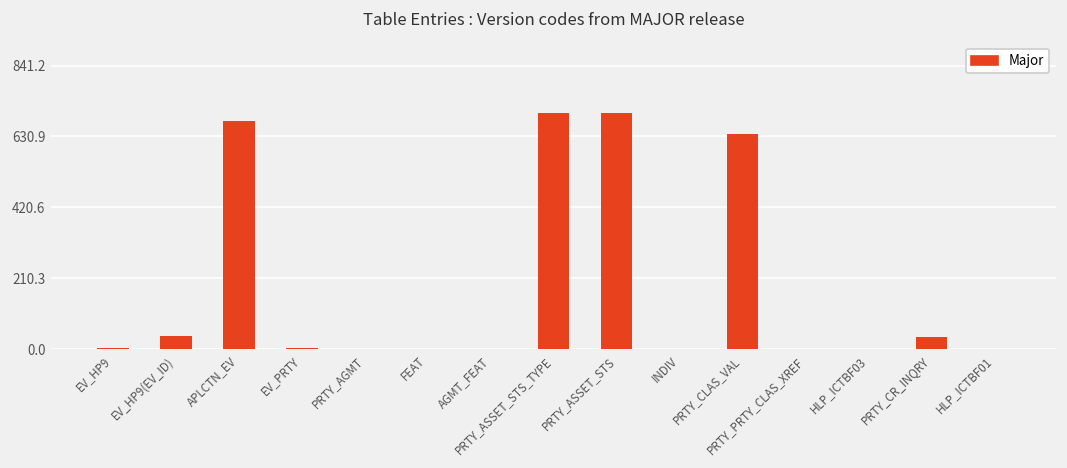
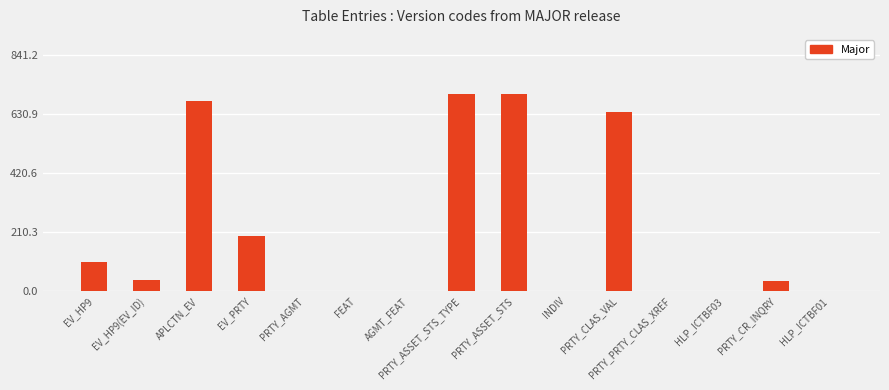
EV_HP9: 0 -> 100
EV_PRTY: 0 -> 200
